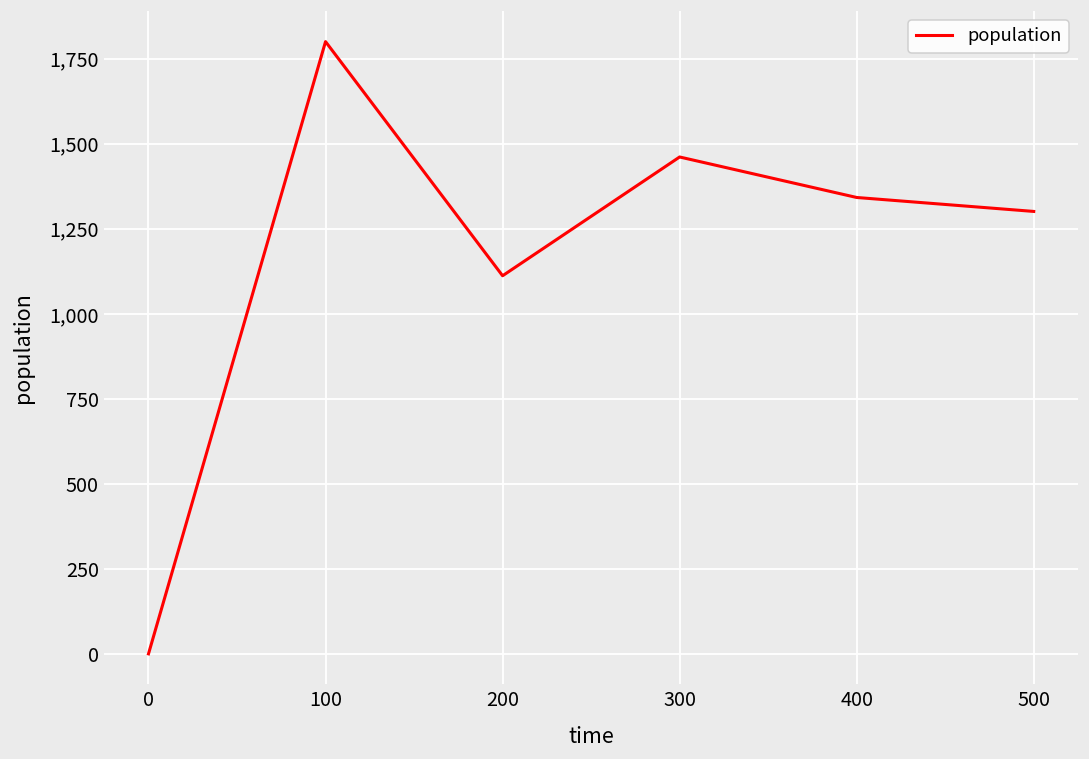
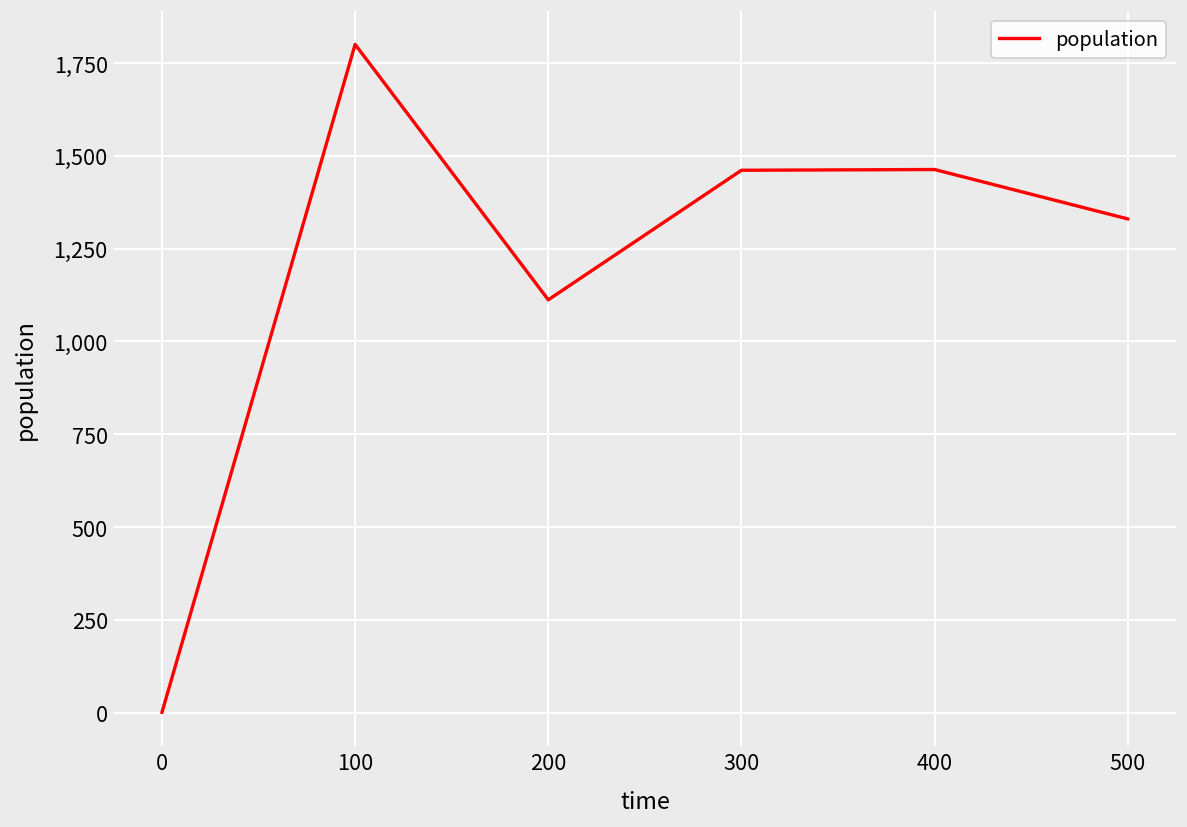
400: 1,340 -> 1,460
500: 1,300 -> 1,330
